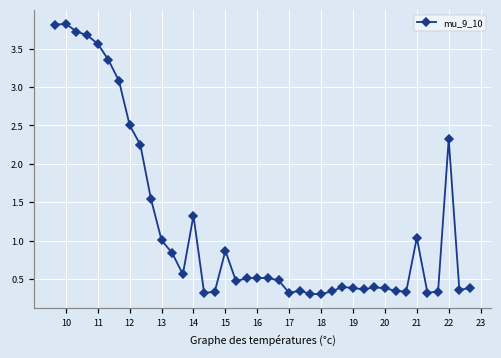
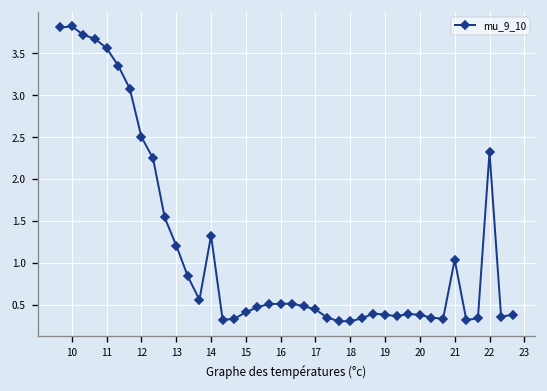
13: 1.0 -> 1.2
15: 0.9 -> 0.4
17: 0.3 -> 0.4
